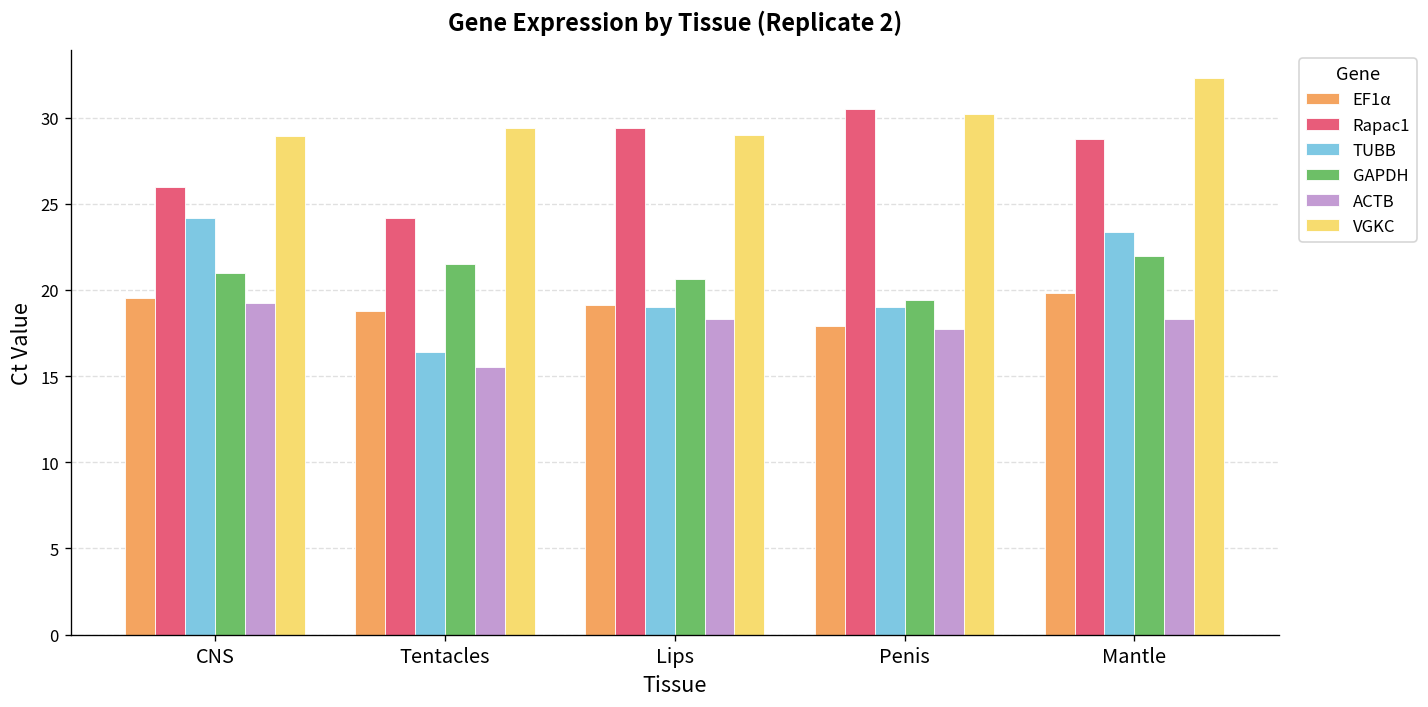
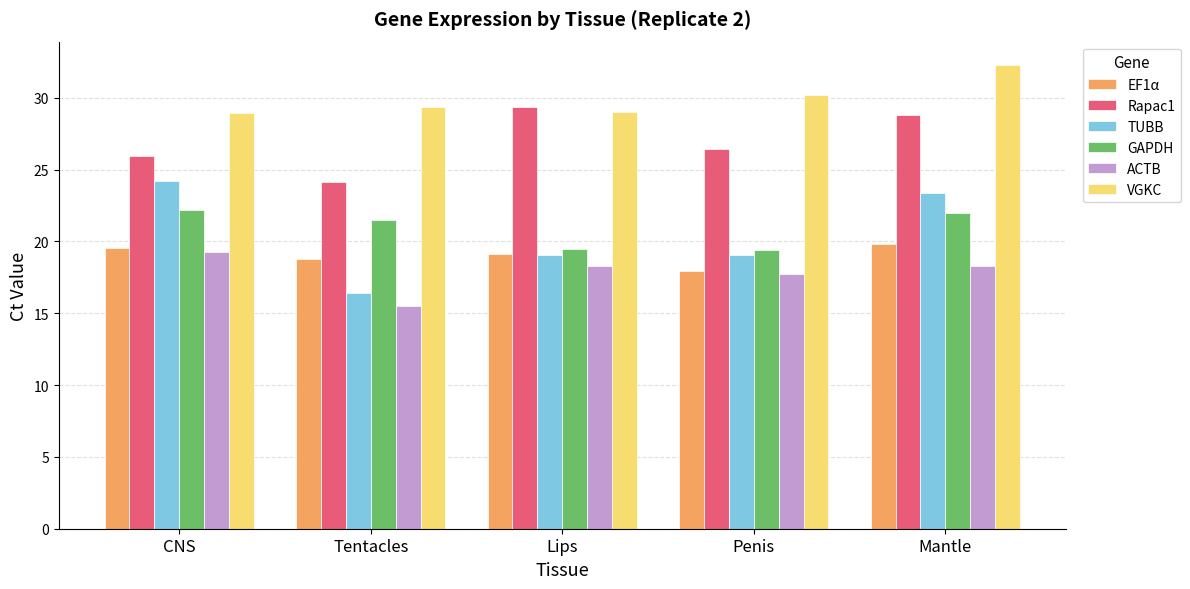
GAPDH, CNS: 21.0 -> 22.2
GAPDH, Lips: 20.7 -> 19.5
Rapac1, Penis: 30.5 -> 26.4
